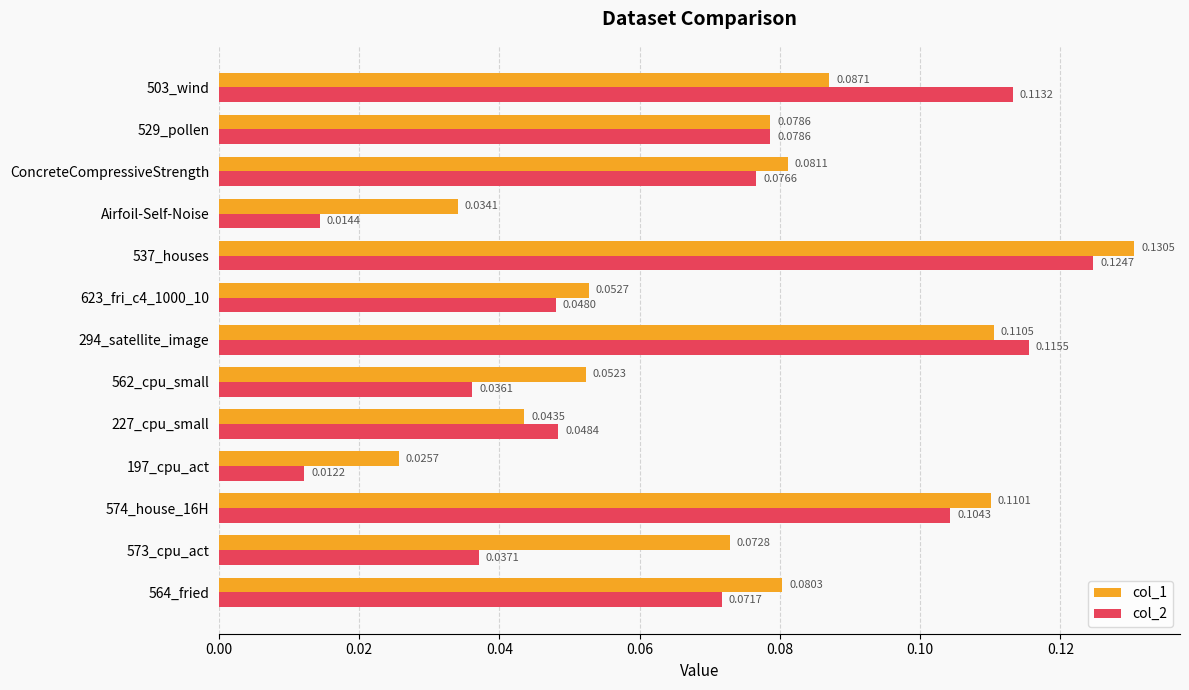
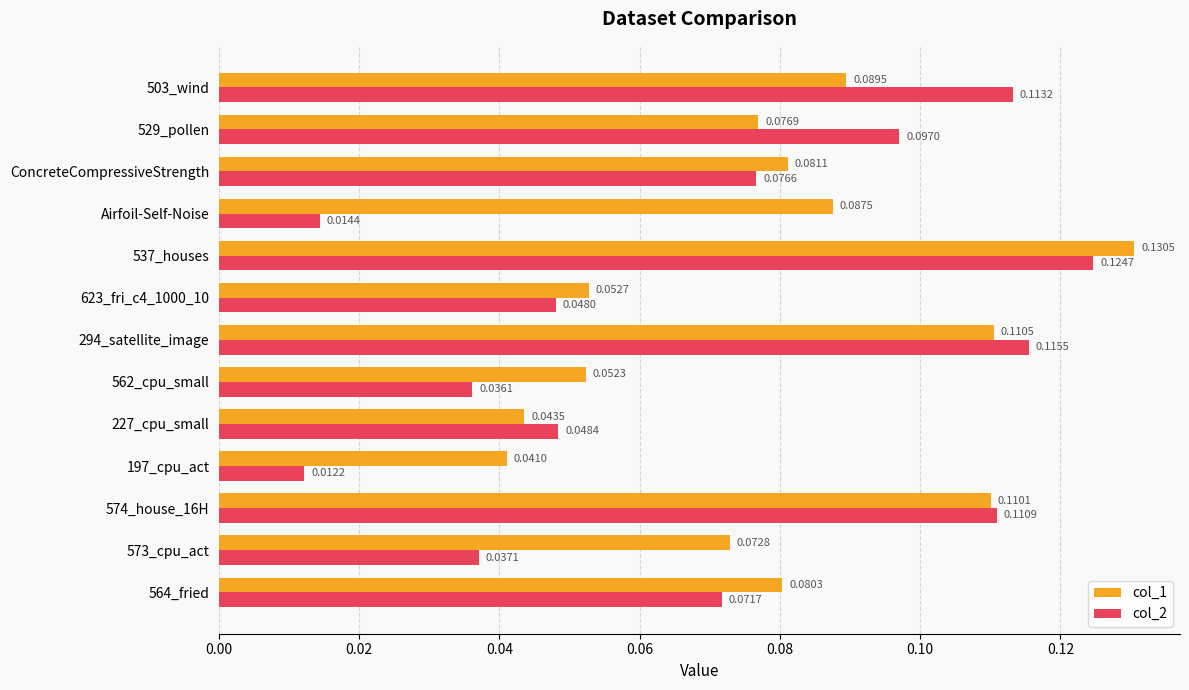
col_1, 503_wind: 0.0871 -> 0.0895
col_1, 529_pollen: 0.0786 -> 0.0769
col_2, 529_pollen: 0.0786 -> 0.0970
col_1, Airfoil-Self-Noise: 0.0341 -> 0.0875
col_1, 197_cpu_act: 0.0257 -> 0.0410
col_2, 574_house_16H: 0.1043 -> 0.1109
